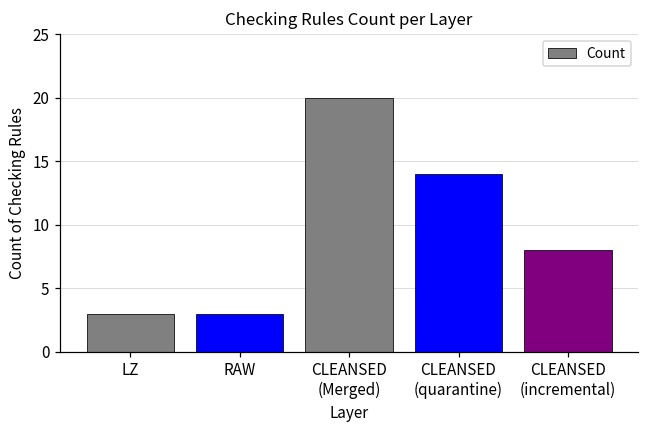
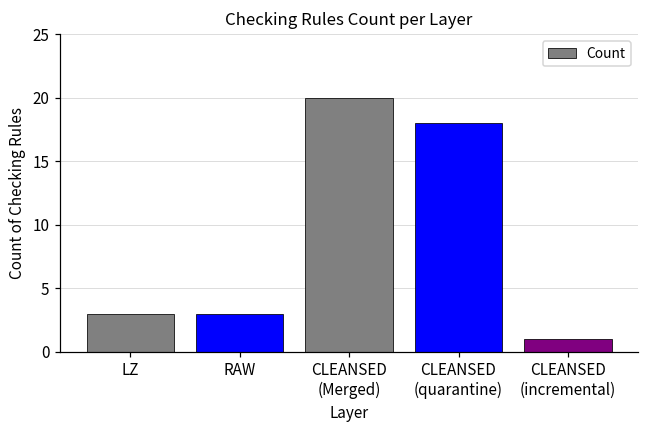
CLEANSED (quarantine): 14 -> 18
CLEANSED (incremental): 8 -> 1
